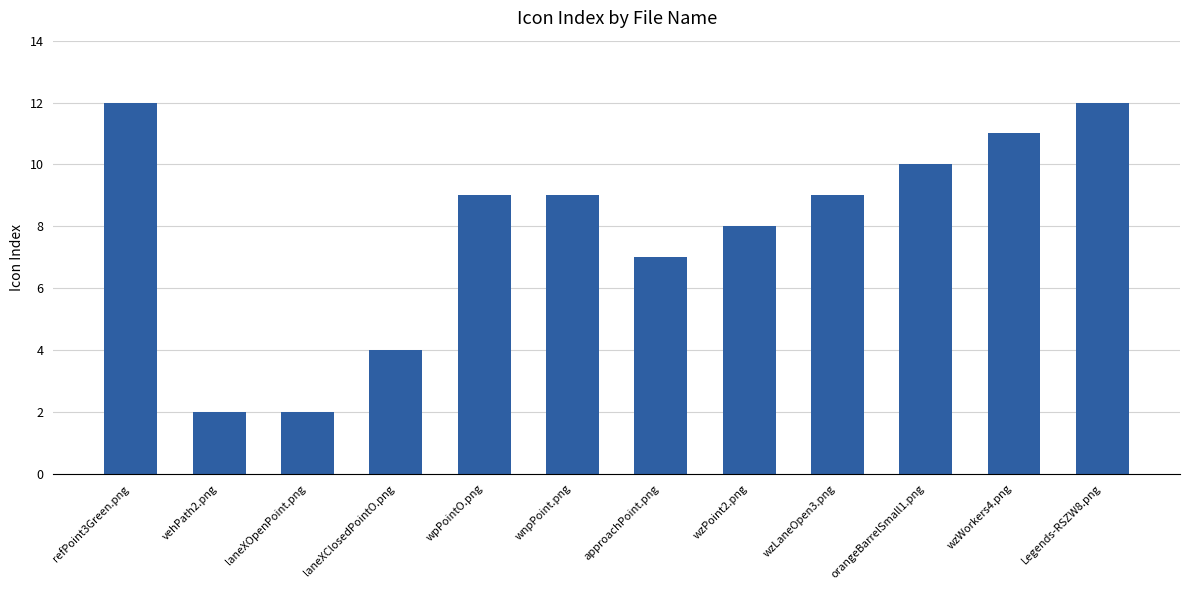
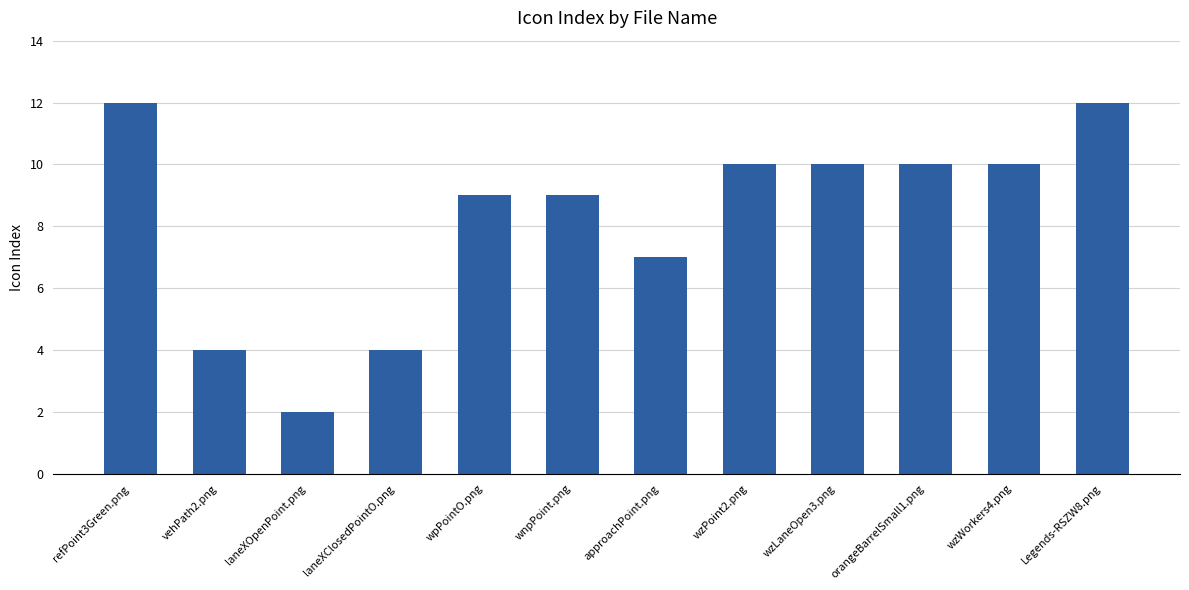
vehPath2.png: 2 -> 4
wzPoint2.png: 8 -> 10
wzLaneOpen3.png: 9 -> 10
wzWorkers4.png: 11 -> 10
